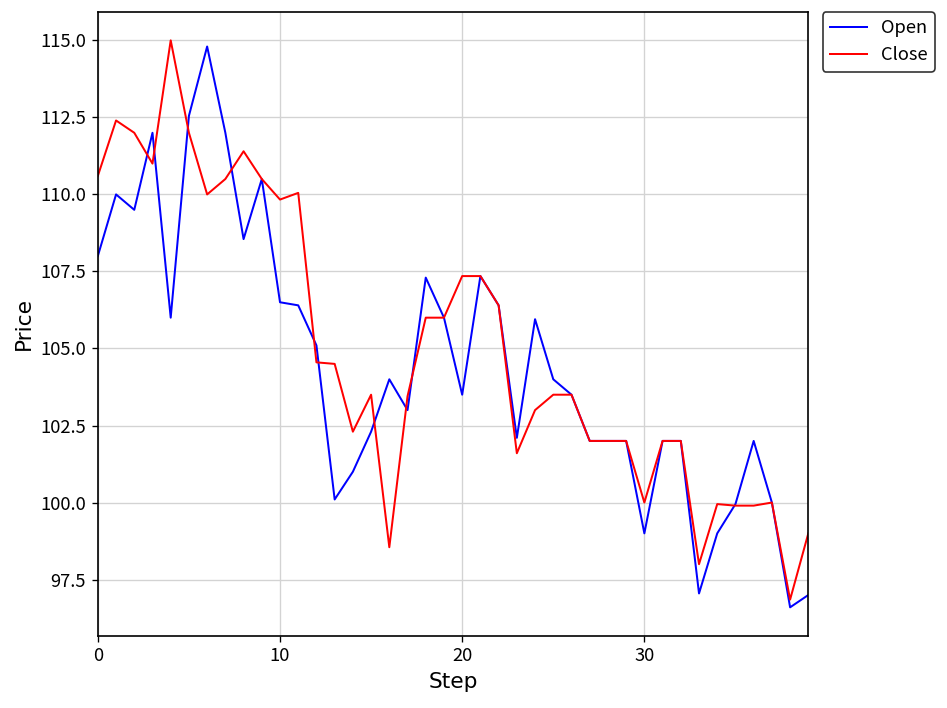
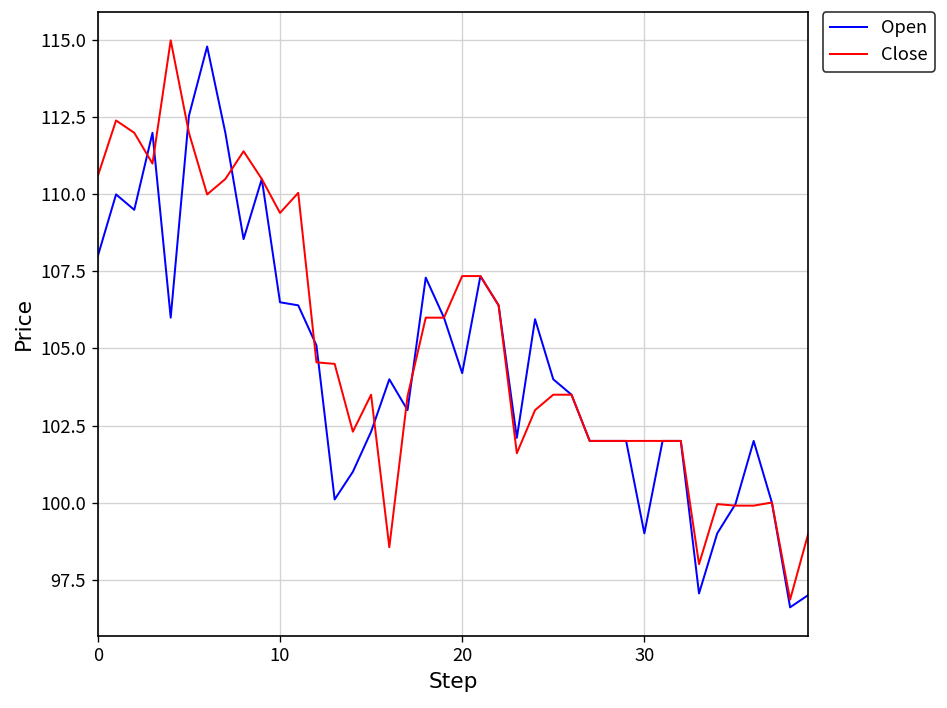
Close, 10: 109.8 -> 109.4
Open, 20: 103.5 -> 104.2
Close, 30: 100 -> 102
